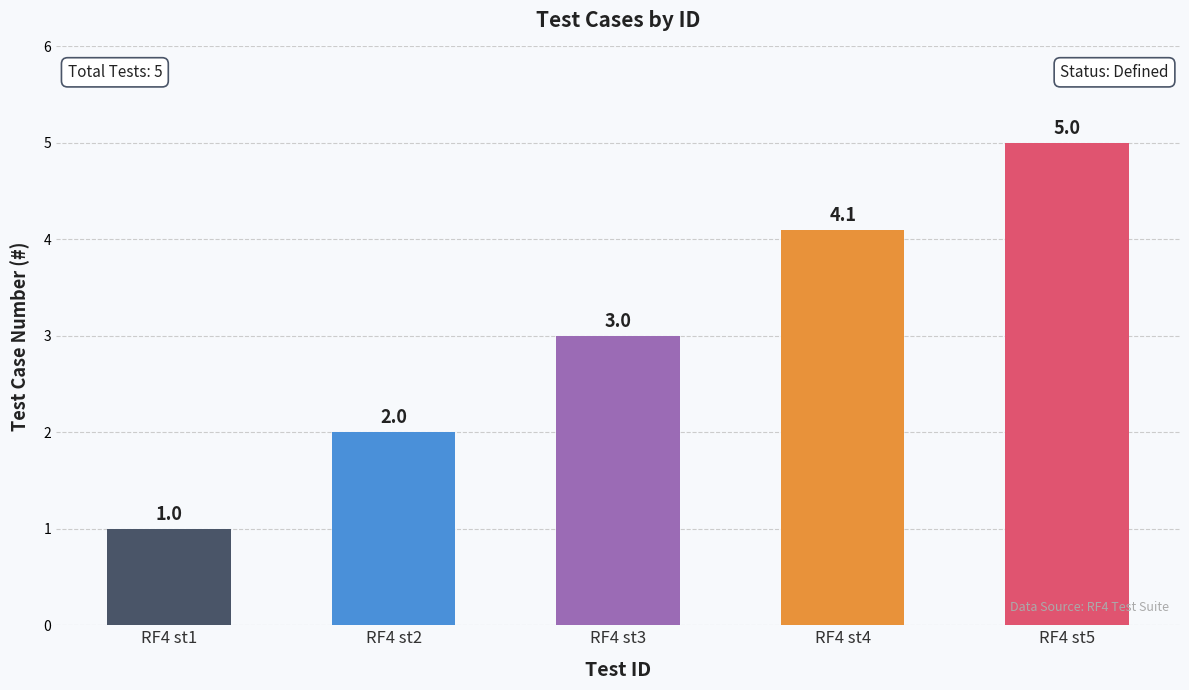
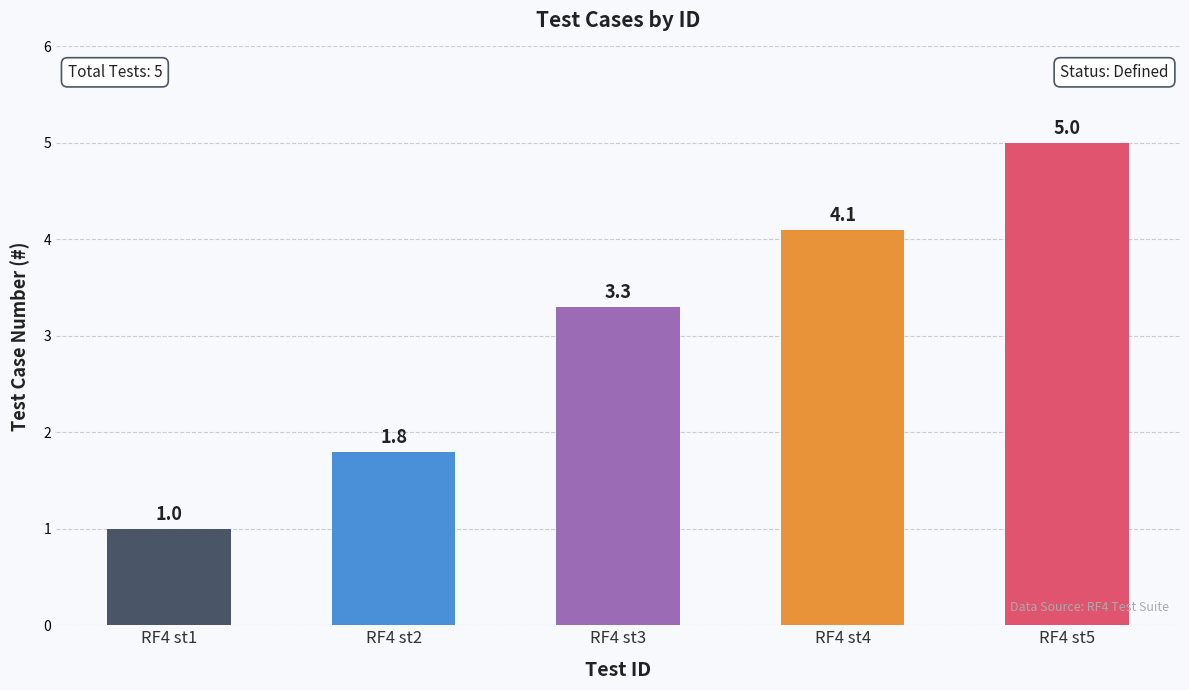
RF4 st2: 2.0 -> 1.8
RF4 st3: 3.0 -> 3.3
